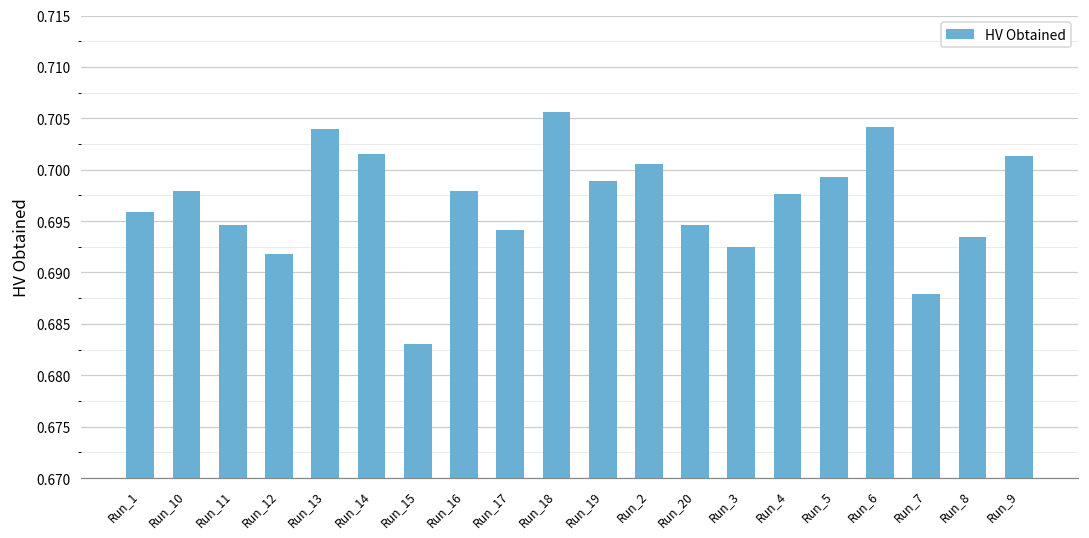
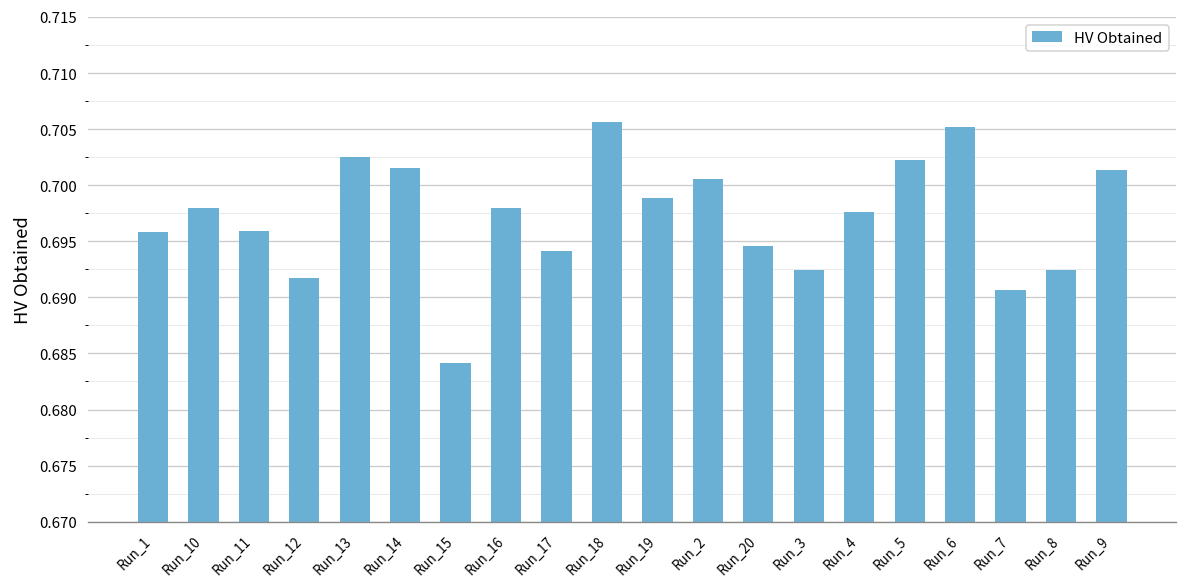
Run_11: 0.695 -> 0.696
Run_13: 0.704 -> 0.703
Run_15: 0.683 -> 0.684
Run_5: 0.699 -> 0.702
Run_6: 0.704 -> 0.705
Run_7: 0.688 -> 0.691
Run_8: 0.693 -> 0.692
